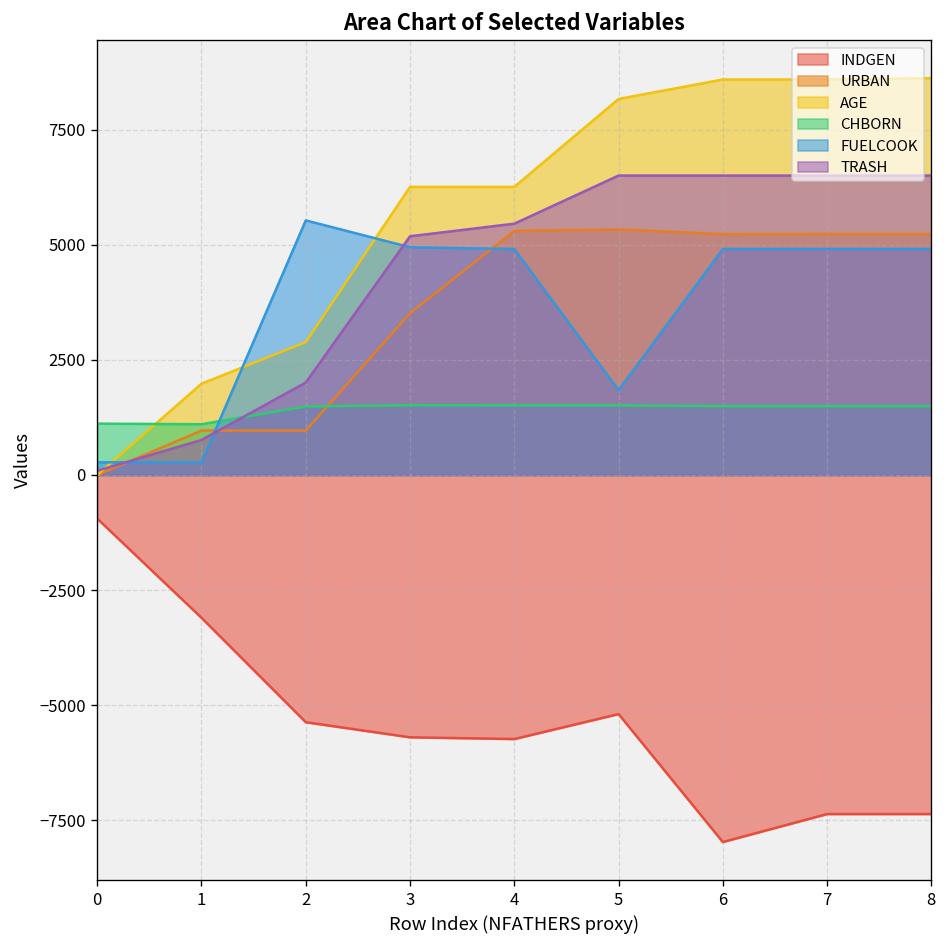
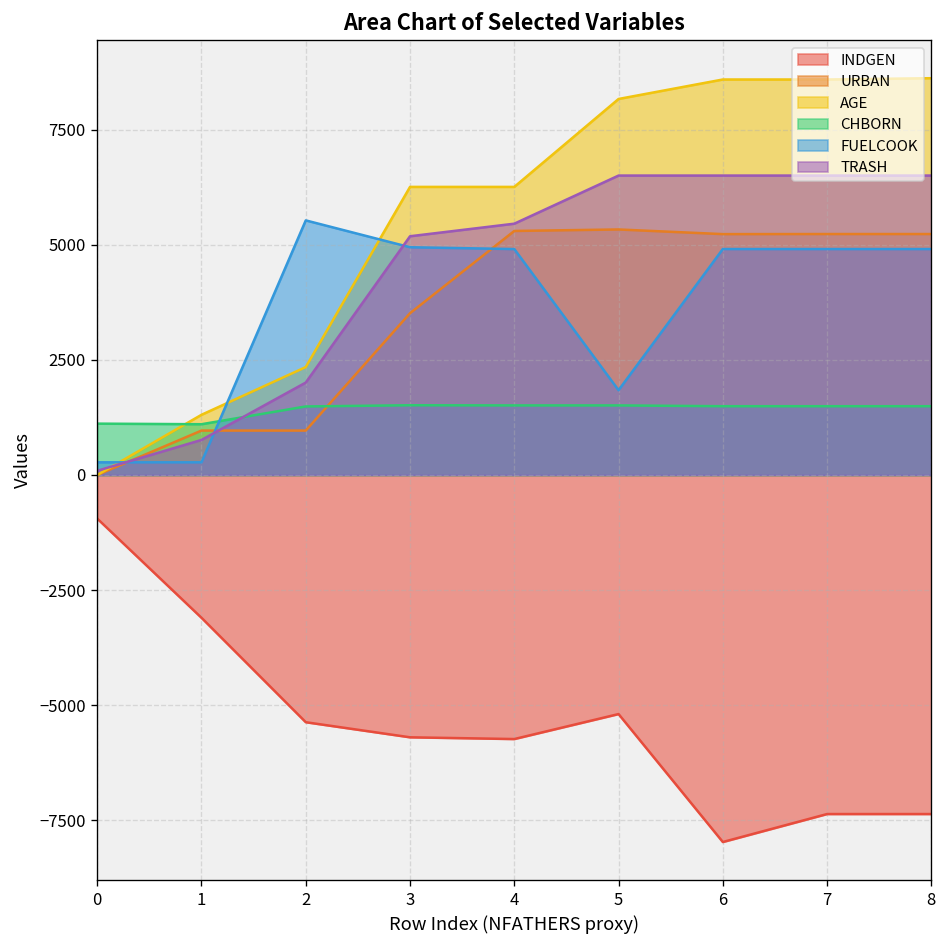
AGE, 1: 2000 -> 1300
AGE, 2: 2900 -> 2300
